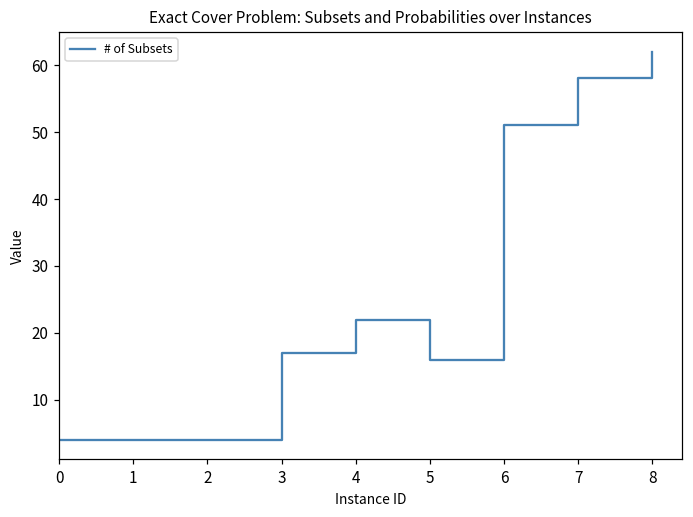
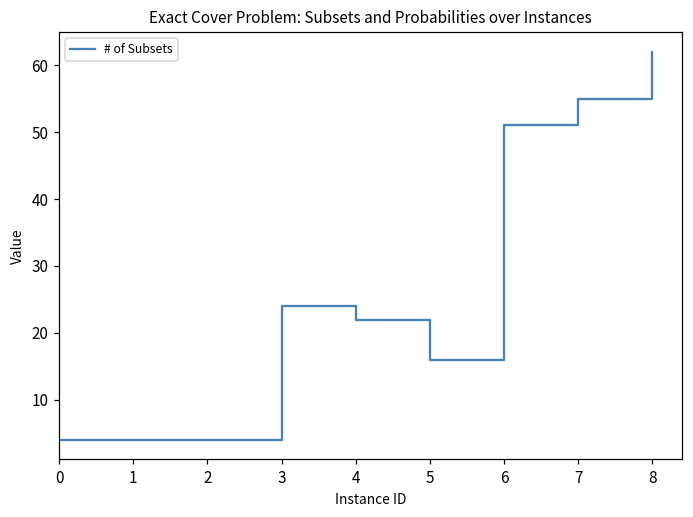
3: 17 -> 24
7: 58 -> 55
